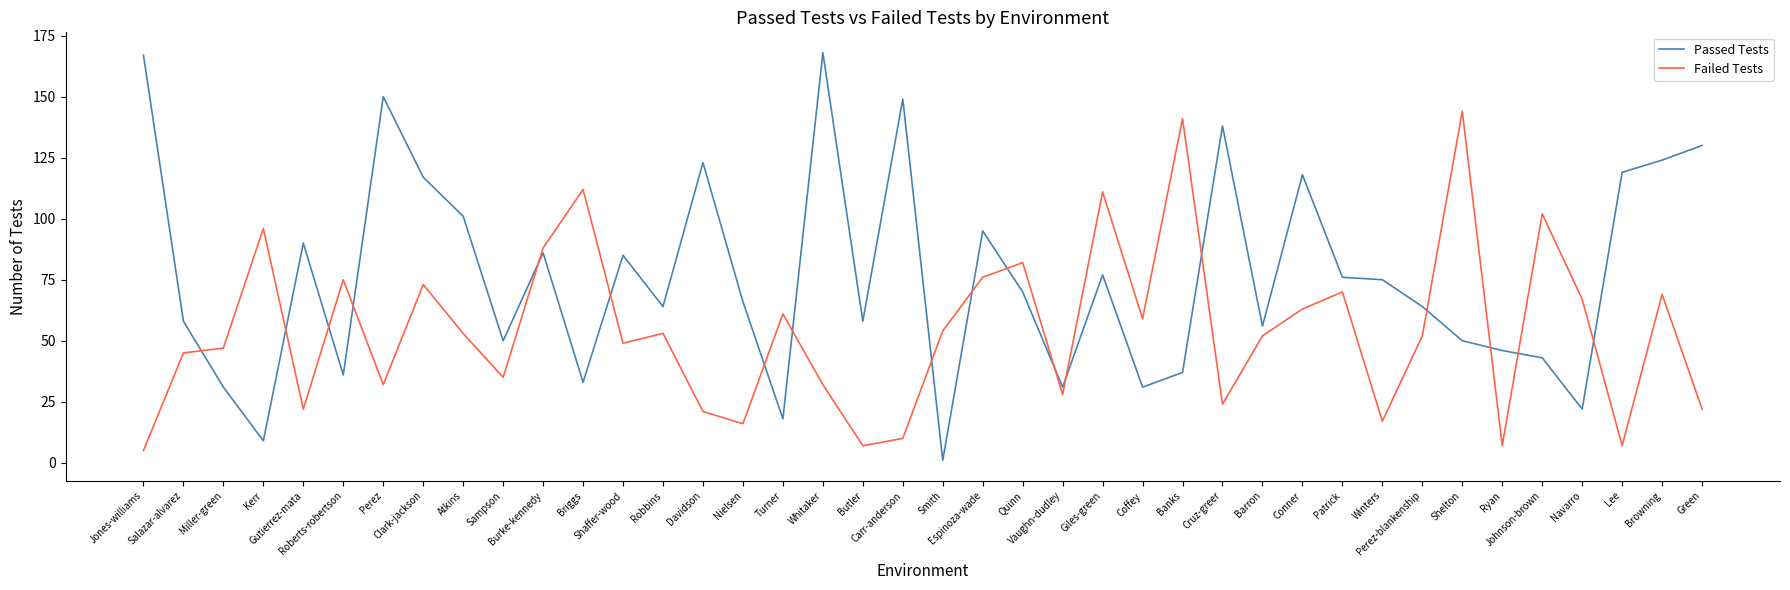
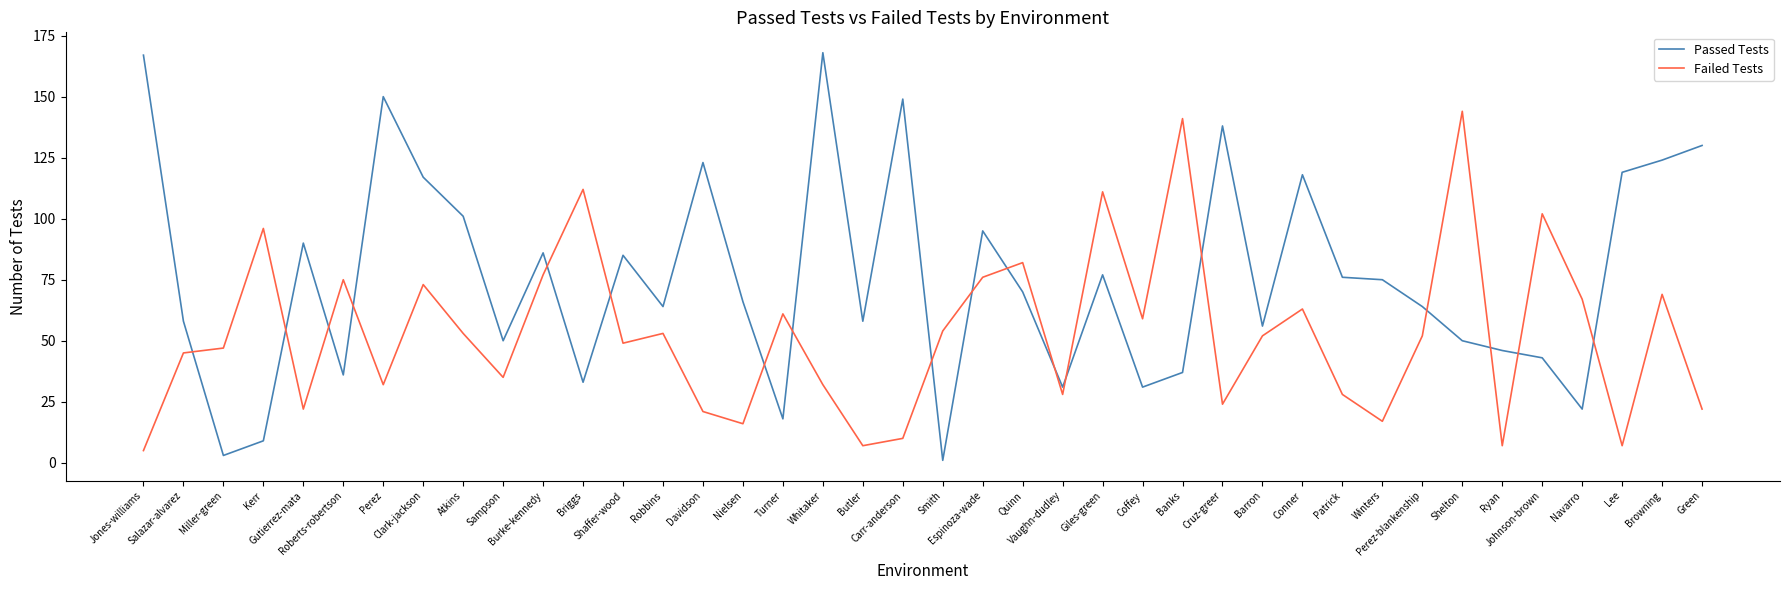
Passed Tests, Miller-green: 31 -> 3
Failed Tests, Burke-kennedy: 88 -> 77
Failed Tests, Patrick: 70 -> 28
